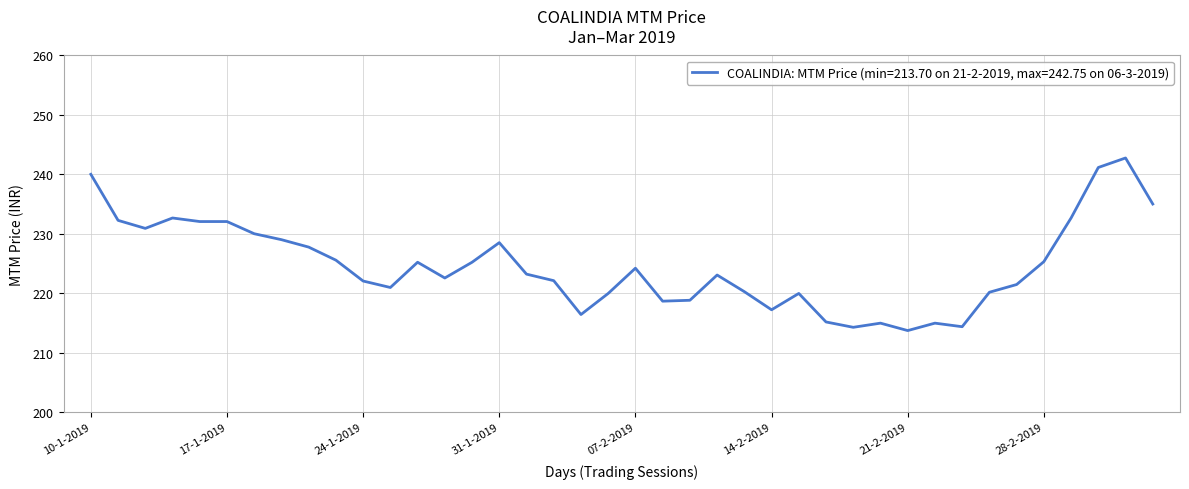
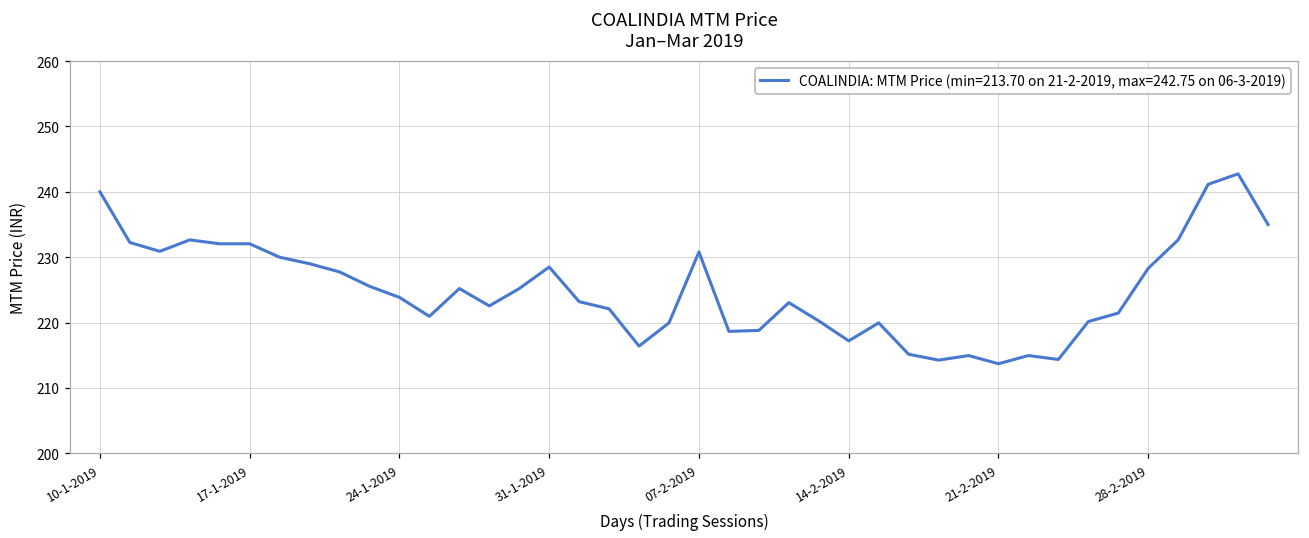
24-1-2019: 222 -> 224
07-2-2019: 224 -> 231
28-2-2019: 225 -> 228
